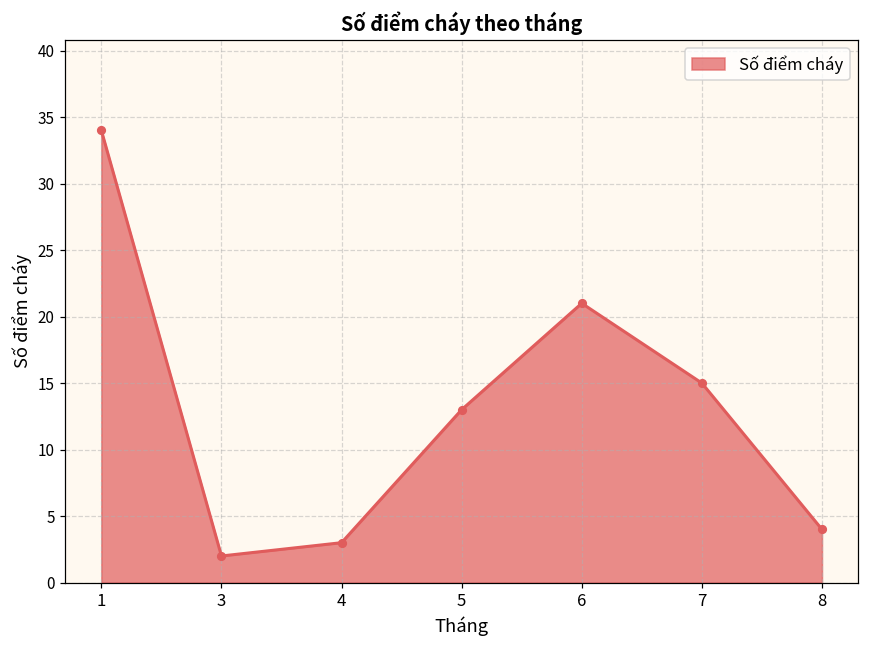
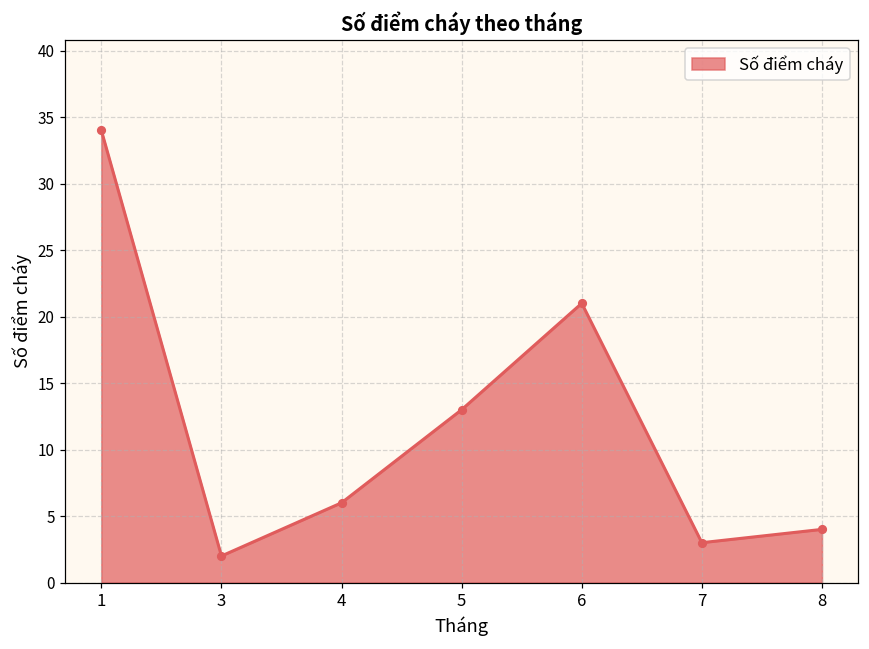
4: 3 -> 6
7: 15 -> 3
